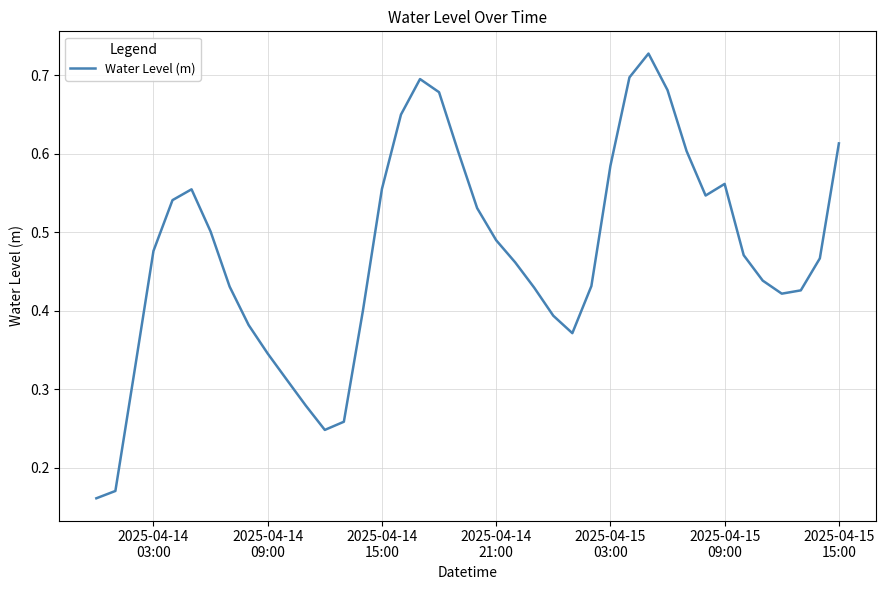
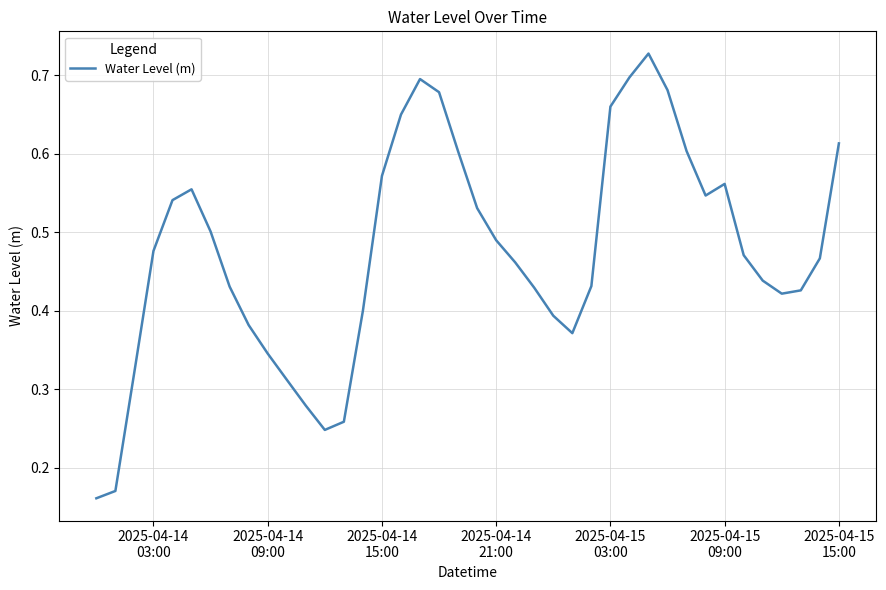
2025-04-14 15:00: 0.56 -> 0.57
2025-04-15 03:00: 0.58 -> 0.66
